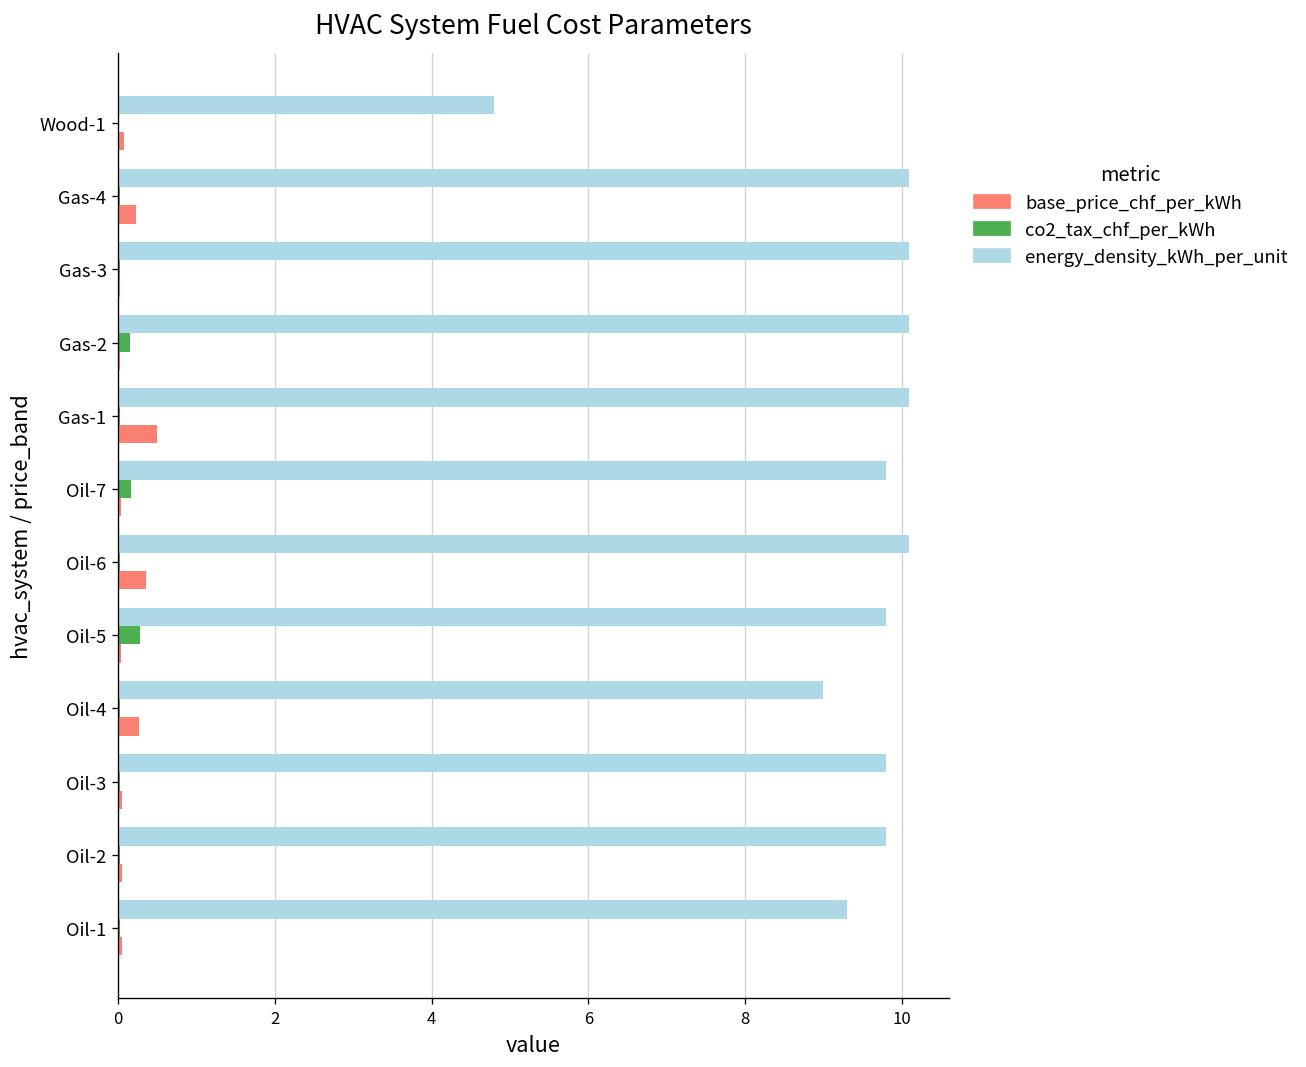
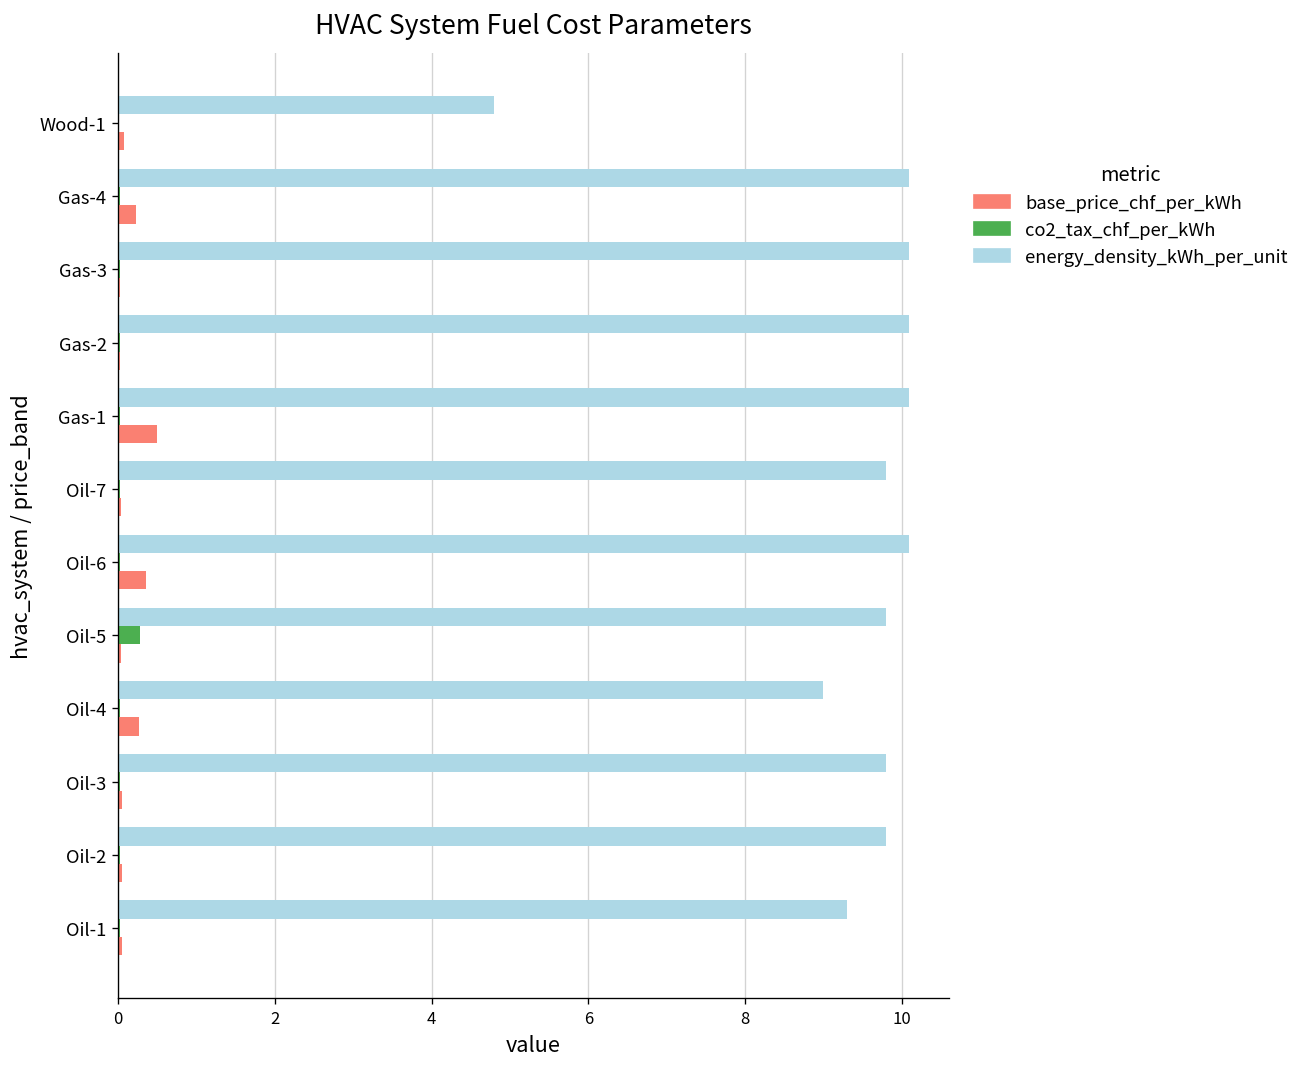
co2_tax_chf_per_kWh, Gas-2: 0.1 -> 0.0
co2_tax_chf_per_kWh, Oil-7: 0.2 -> 0.0
